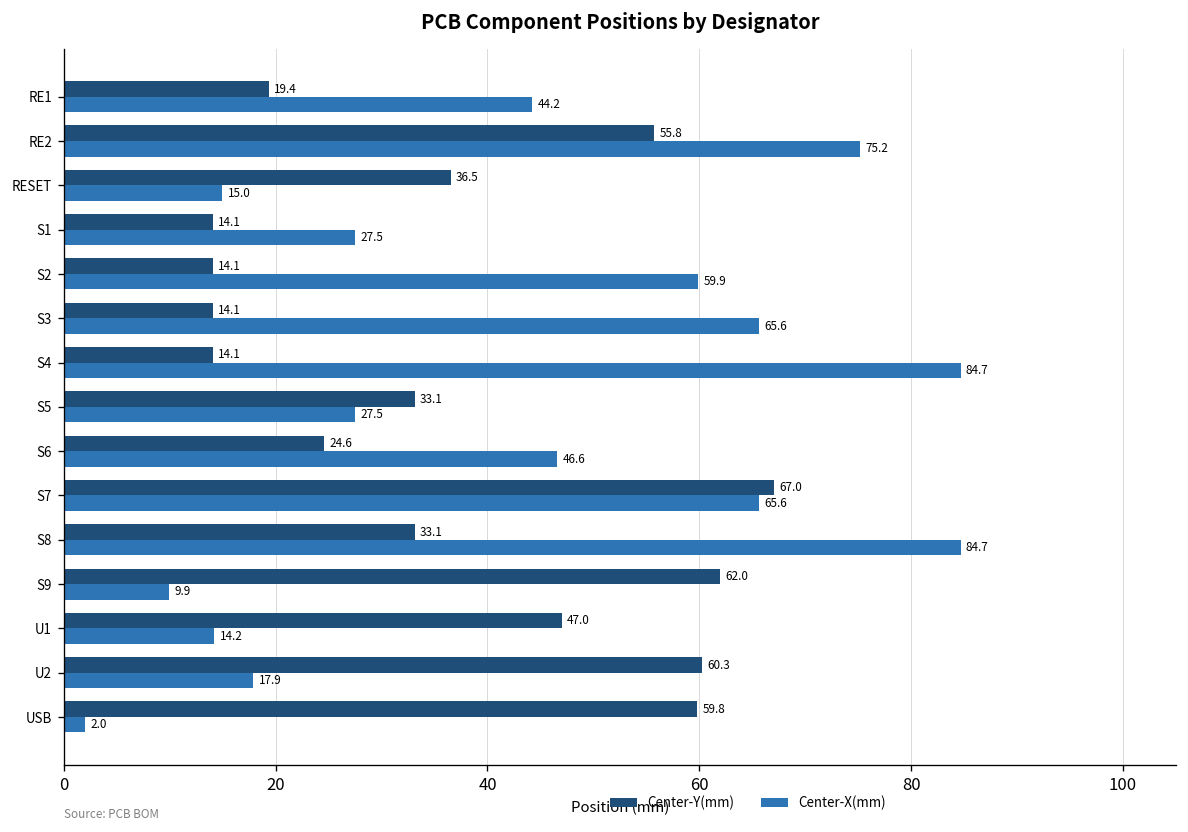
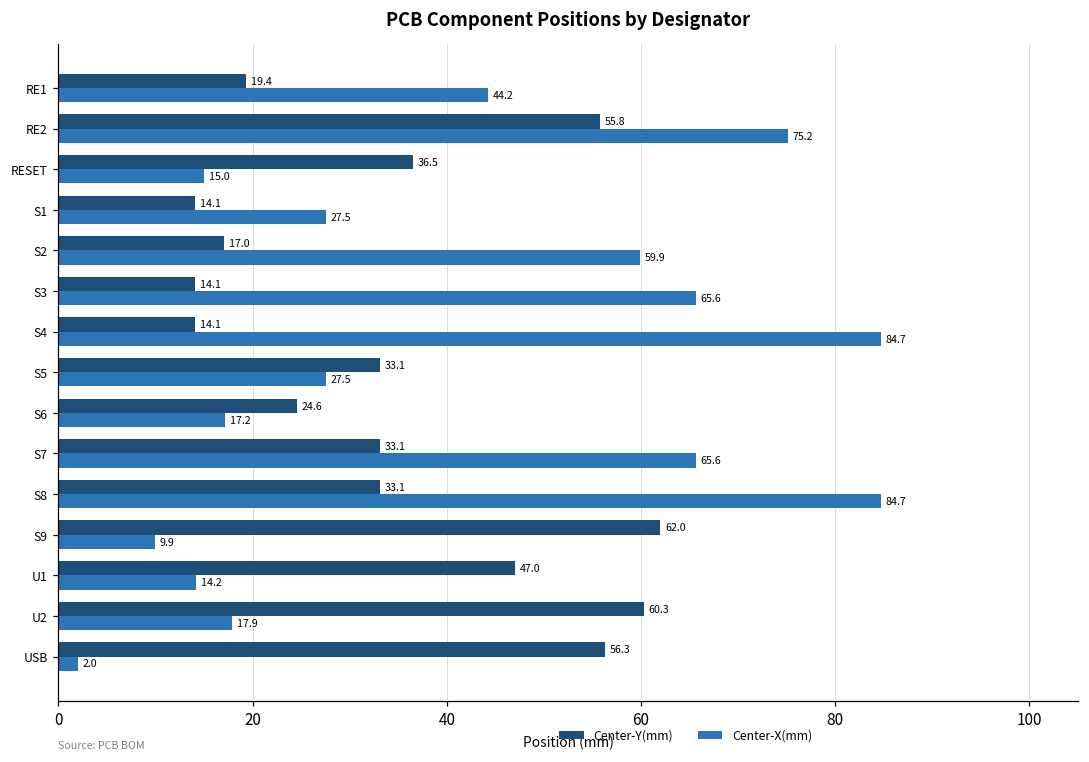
Center-Y(mm), S2: 14.1 -> 17.0
Center-X(mm), S6: 46.6 -> 17.2
Center-Y(mm), S7: 67.0 -> 33.1
Center-Y(mm), USB: 59.8 -> 56.3
